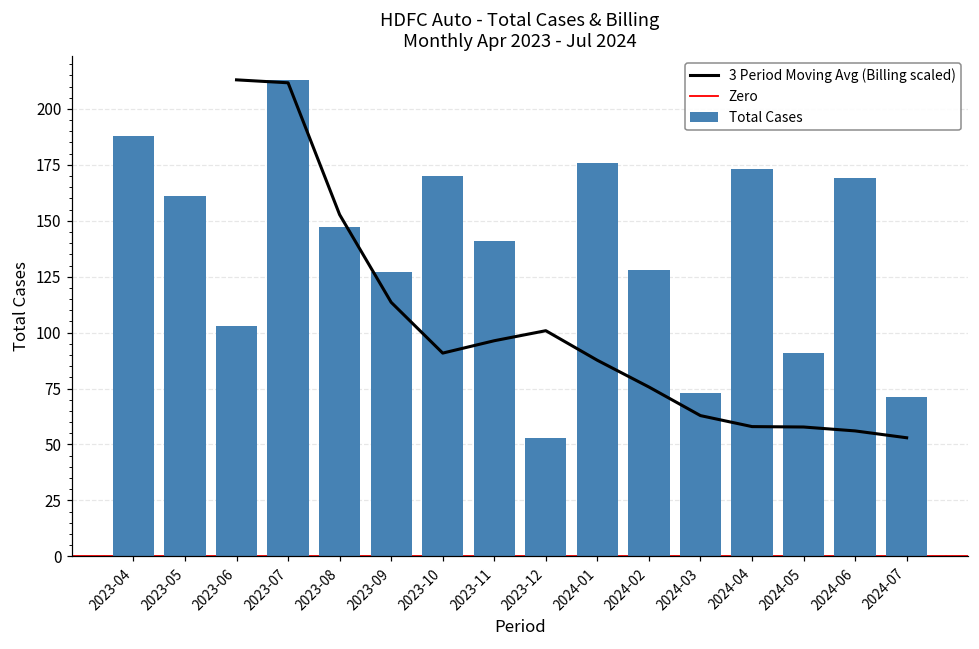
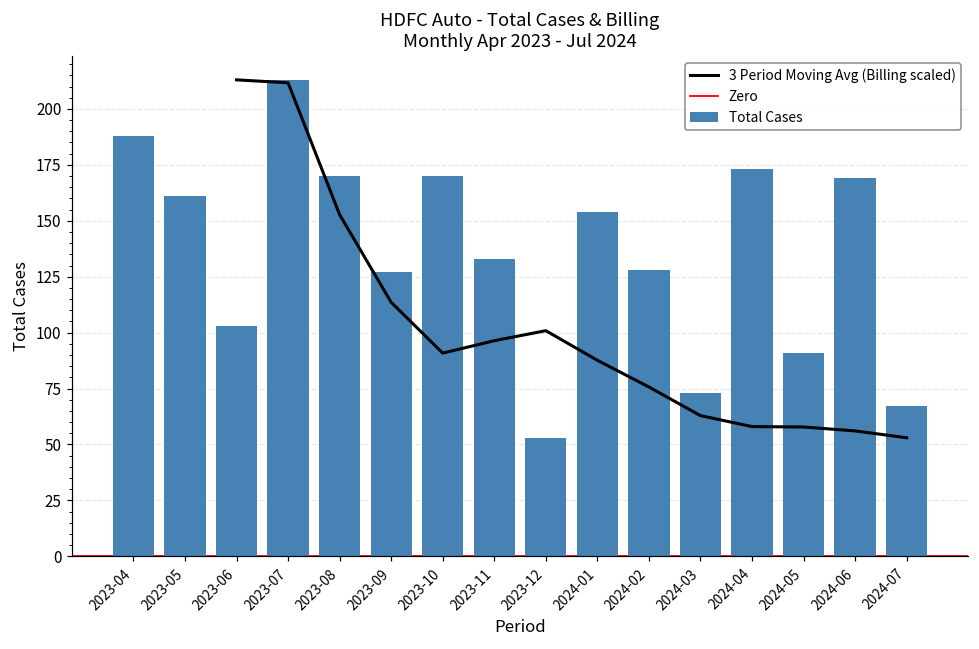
Total Cases, 2023-08: 147 -> 170
Total Cases, 2023-11: 141 -> 133
Total Cases, 2024-01: 176 -> 154
Total Cases, 2024-07: 71 -> 67
